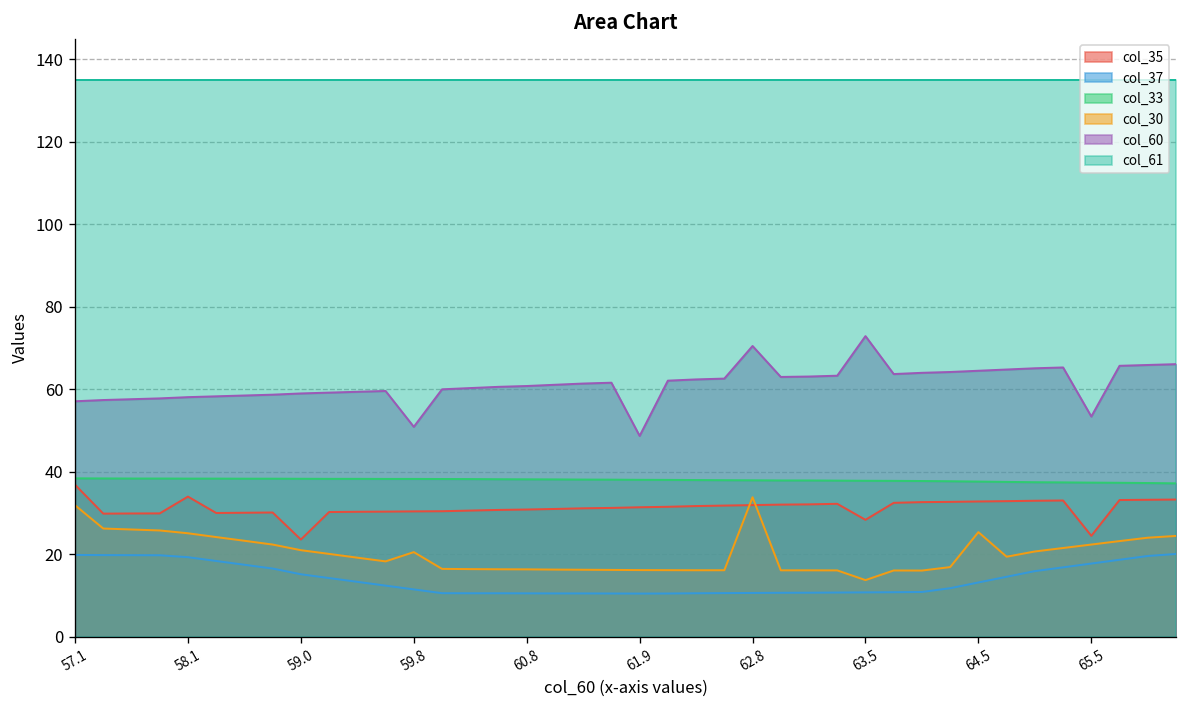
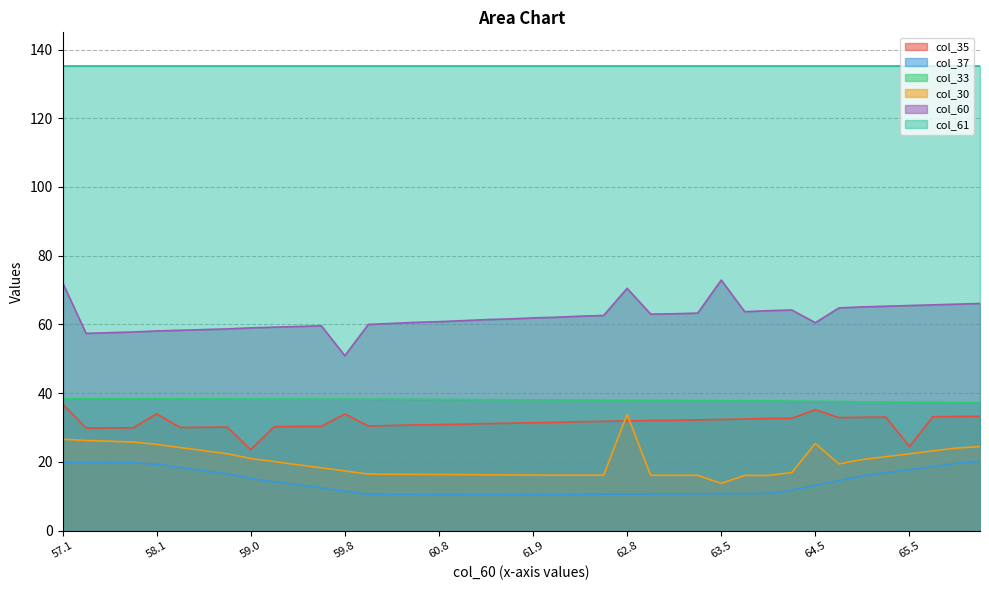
col_30, 57.1: 32 -> 27
col_60, 57.1: 57 -> 72
col_35, 59.8: 30 -> 34
col_30, 59.8: 21 -> 17
col_60, 61.9: 49 -> 62
col_35, 63.5: 28 -> 32
col_35, 64.5: 33 -> 35
col_60, 64.5: 65 -> 61
col_60, 65.5: 53 -> 66
